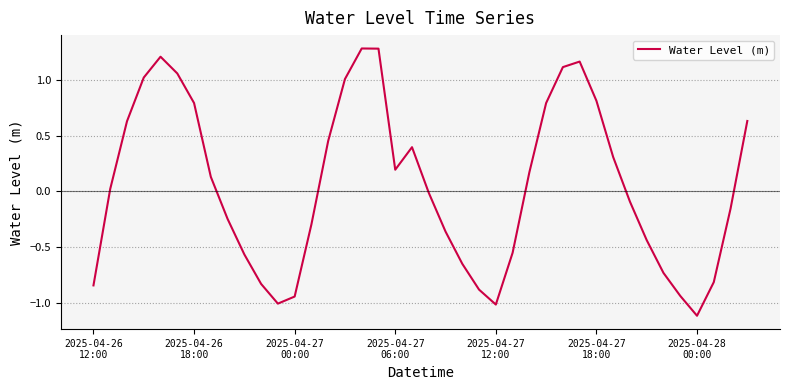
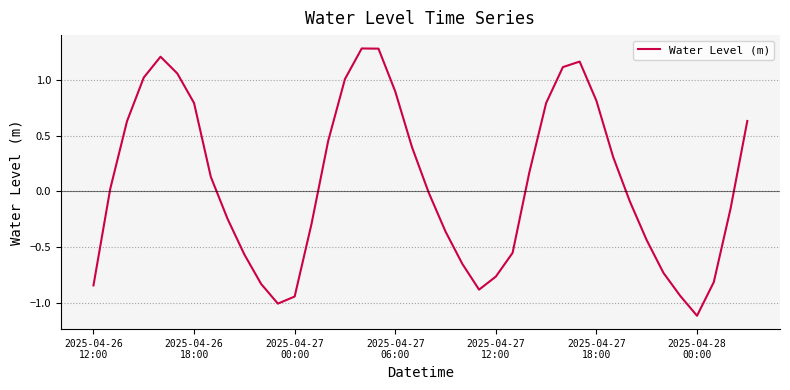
2025-04-27 06:00: 0.20 -> 0.90
2025-04-27 12:00: -1.02 -> -0.77
